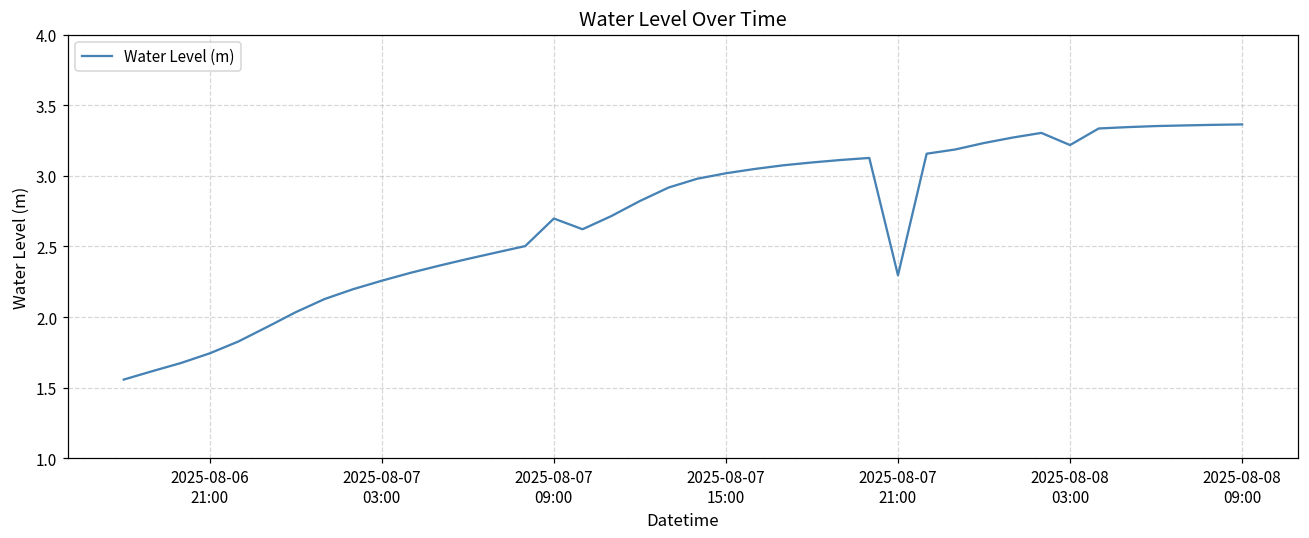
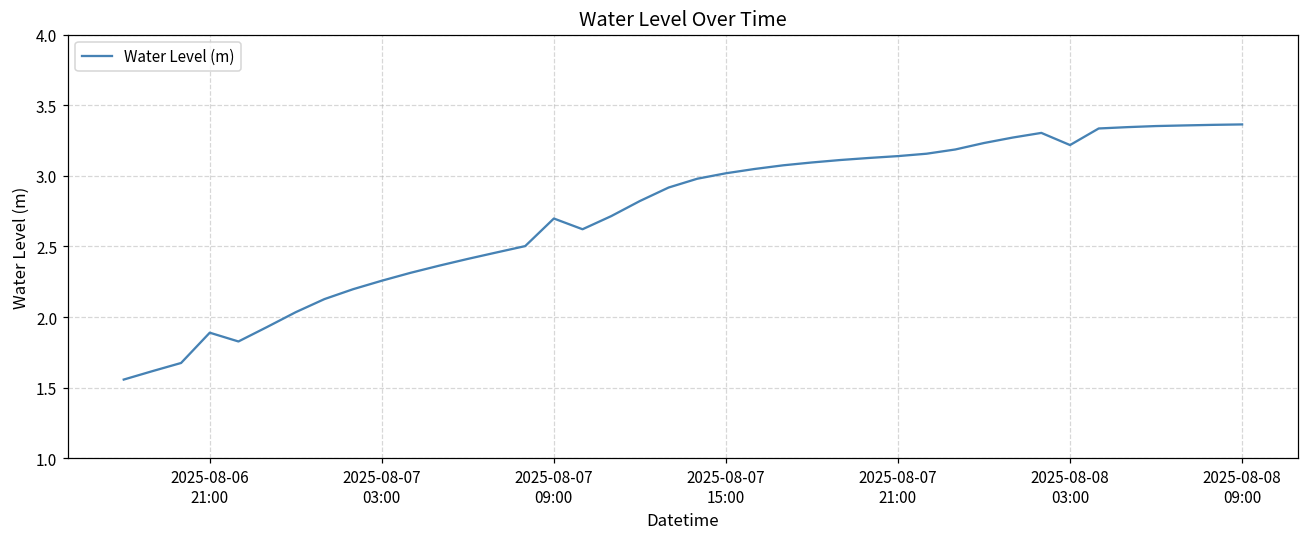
2025-08-06 21:00: 1.74 -> 1.89
2025-08-07 21:00: 2.30 -> 3.14
